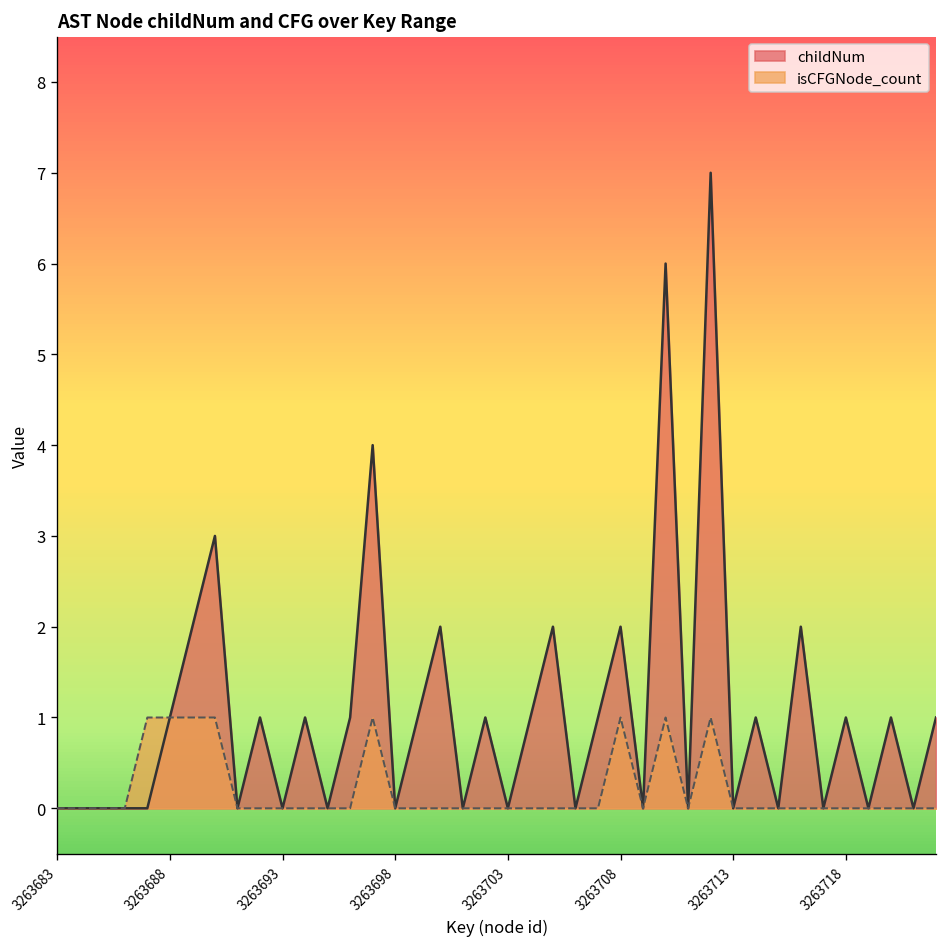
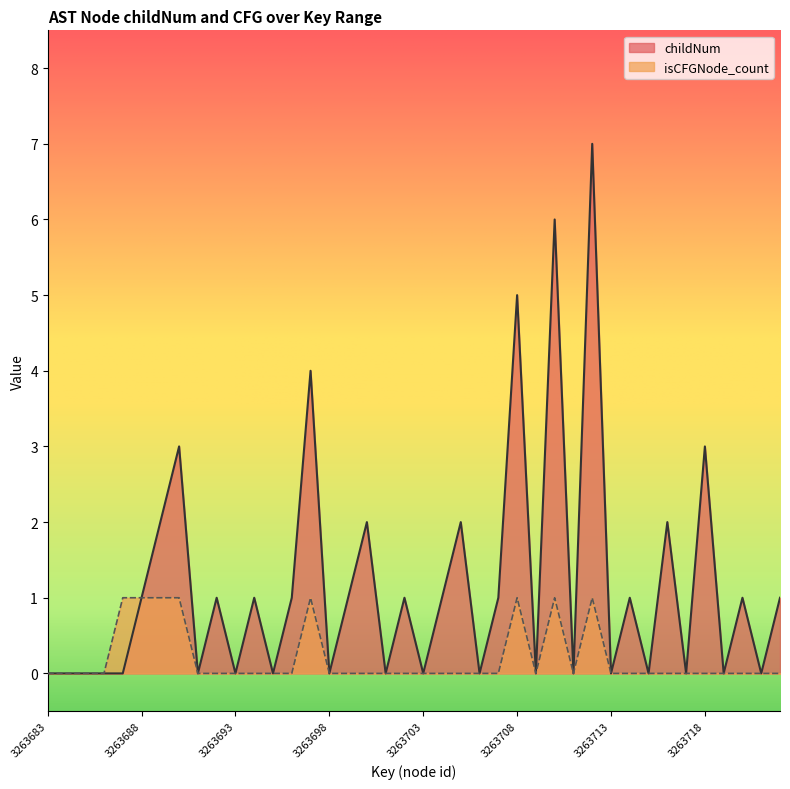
childNum, 3263708: 2 -> 5
childNum, 3263718: 1 -> 3
